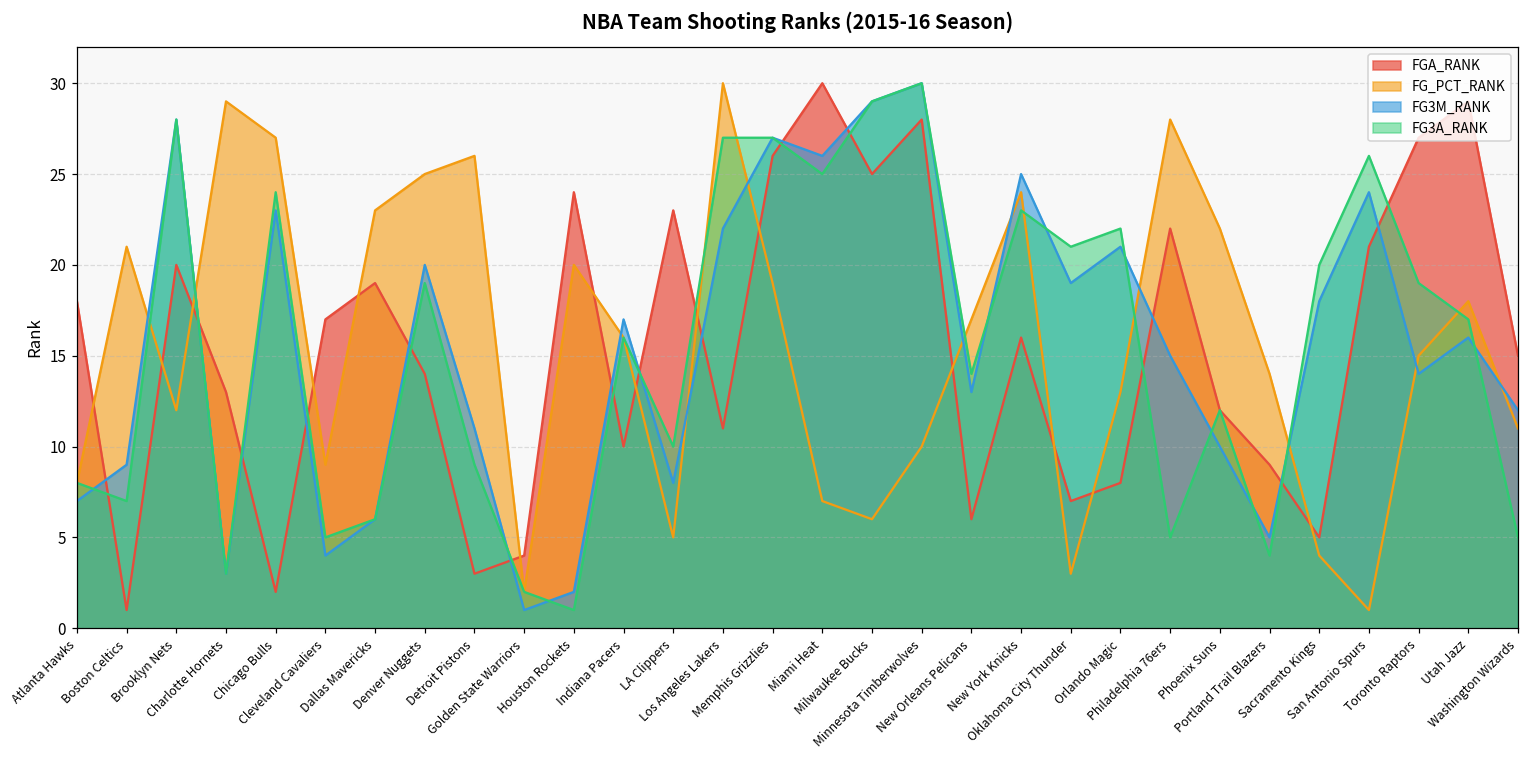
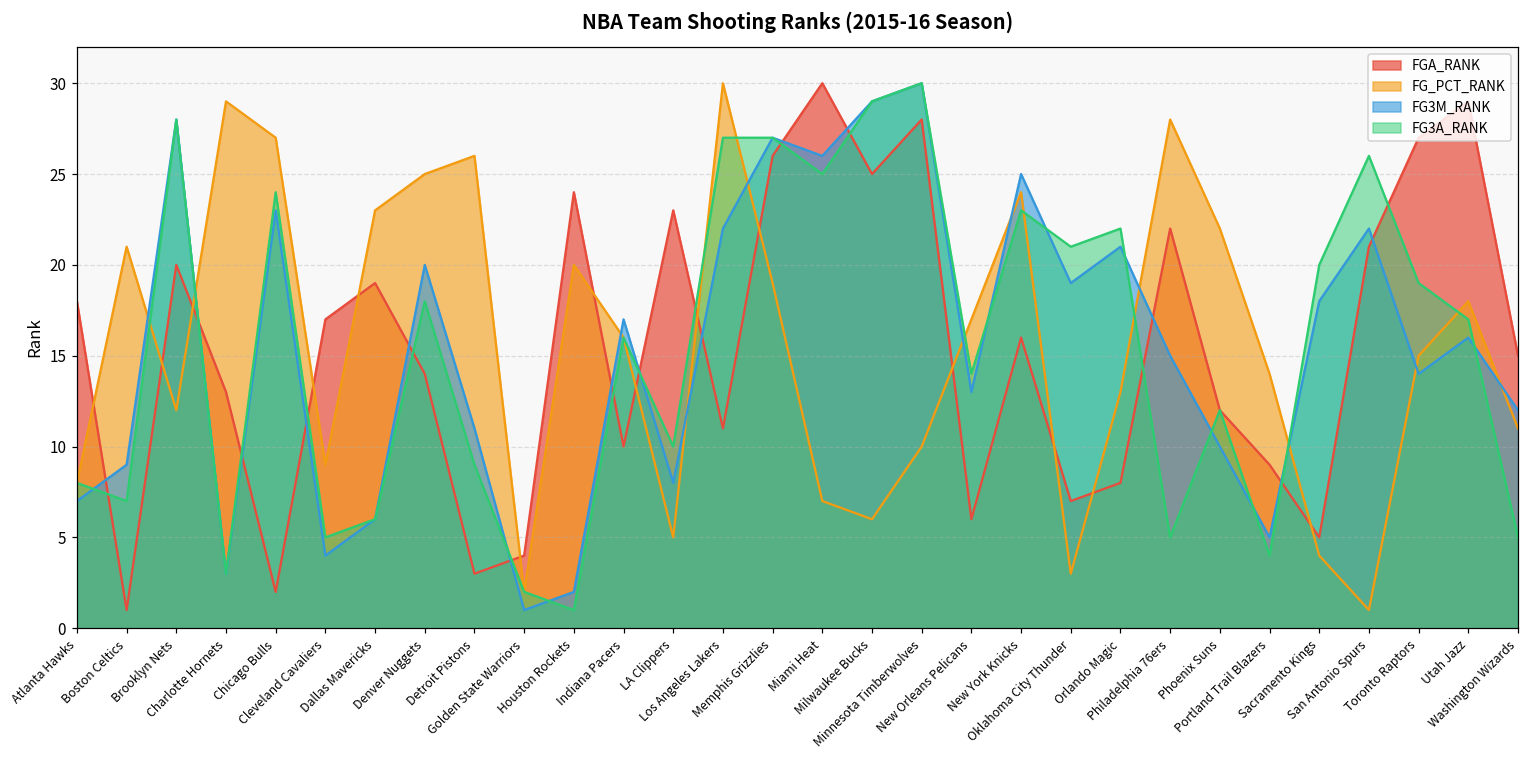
FG3A_RANK, Denver Nuggets: 19 -> 18
FG3M_RANK, San Antonio Spurs: 24 -> 22
